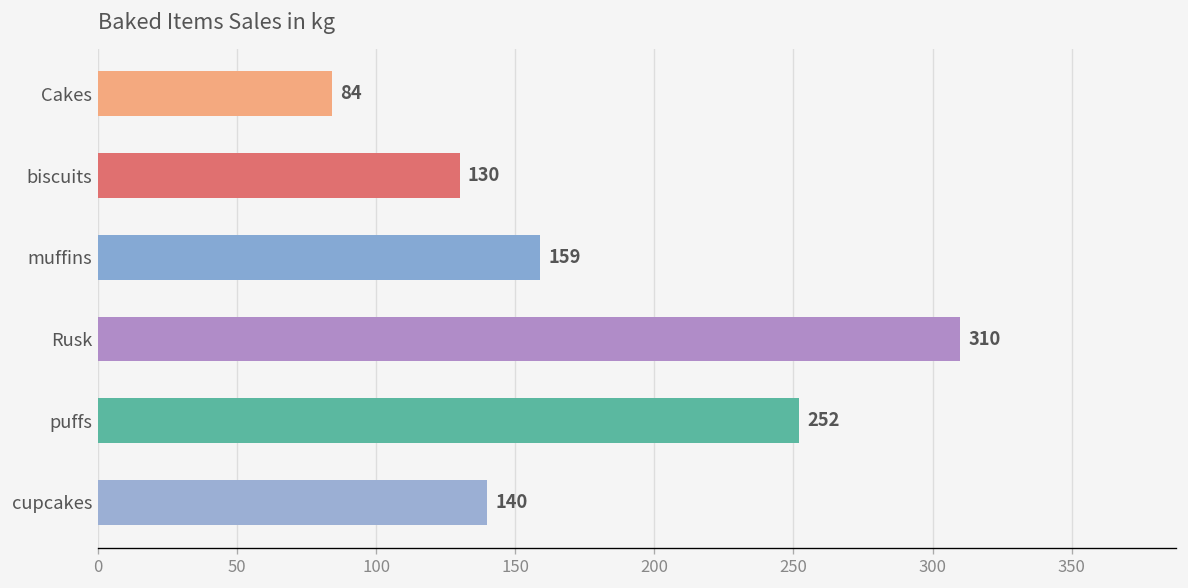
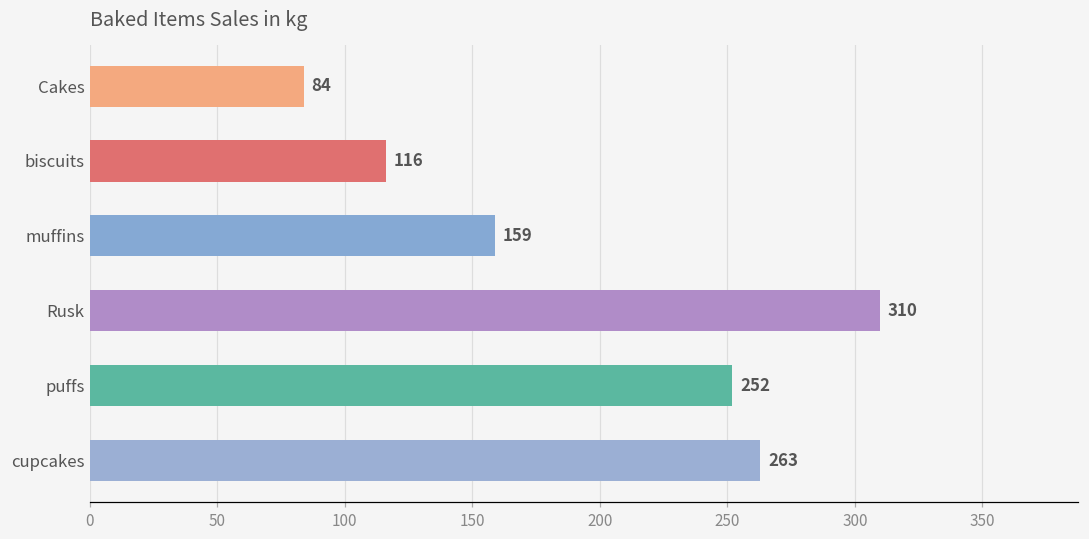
biscuits: 130 -> 116
cupcakes: 140 -> 263
